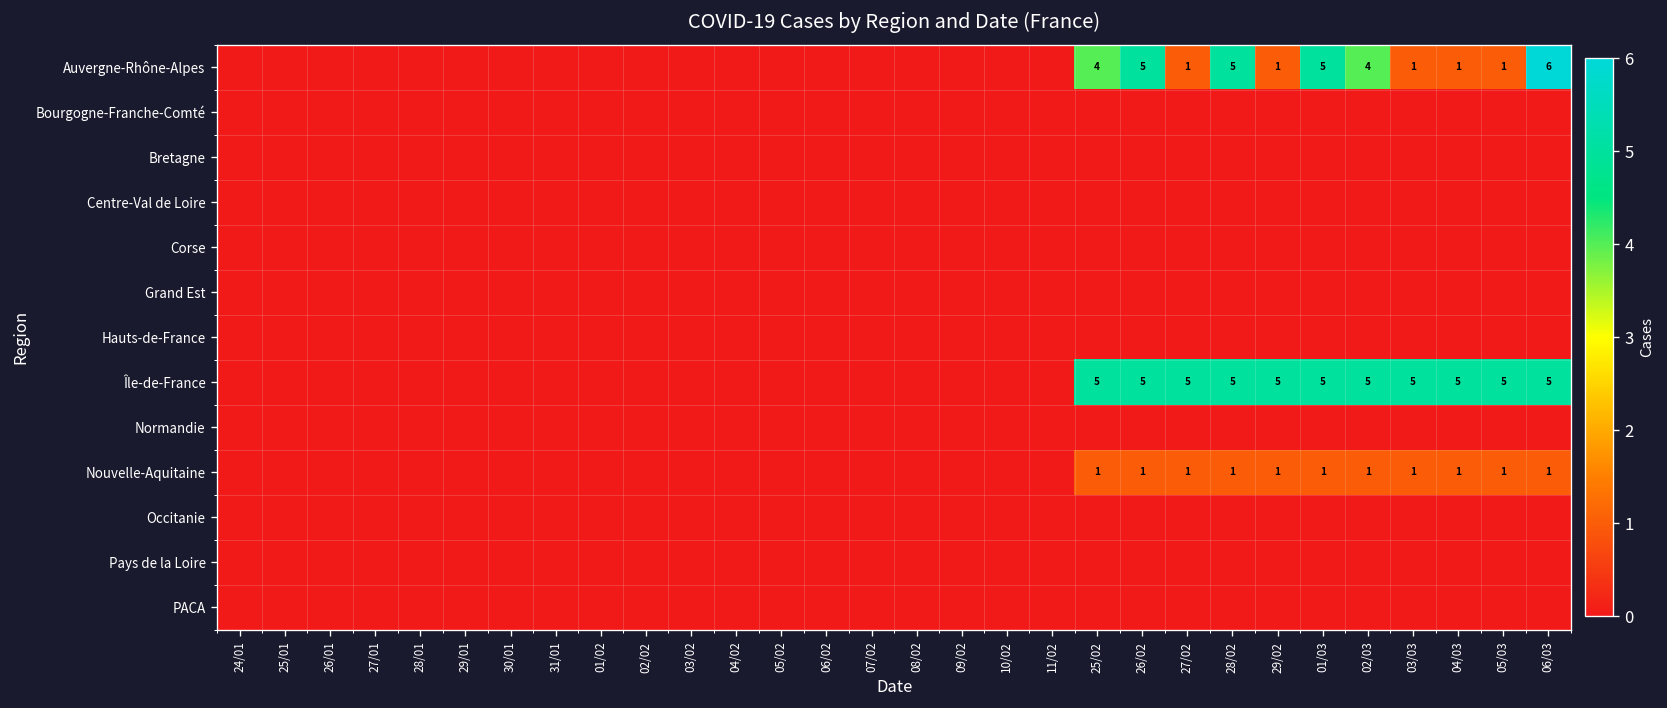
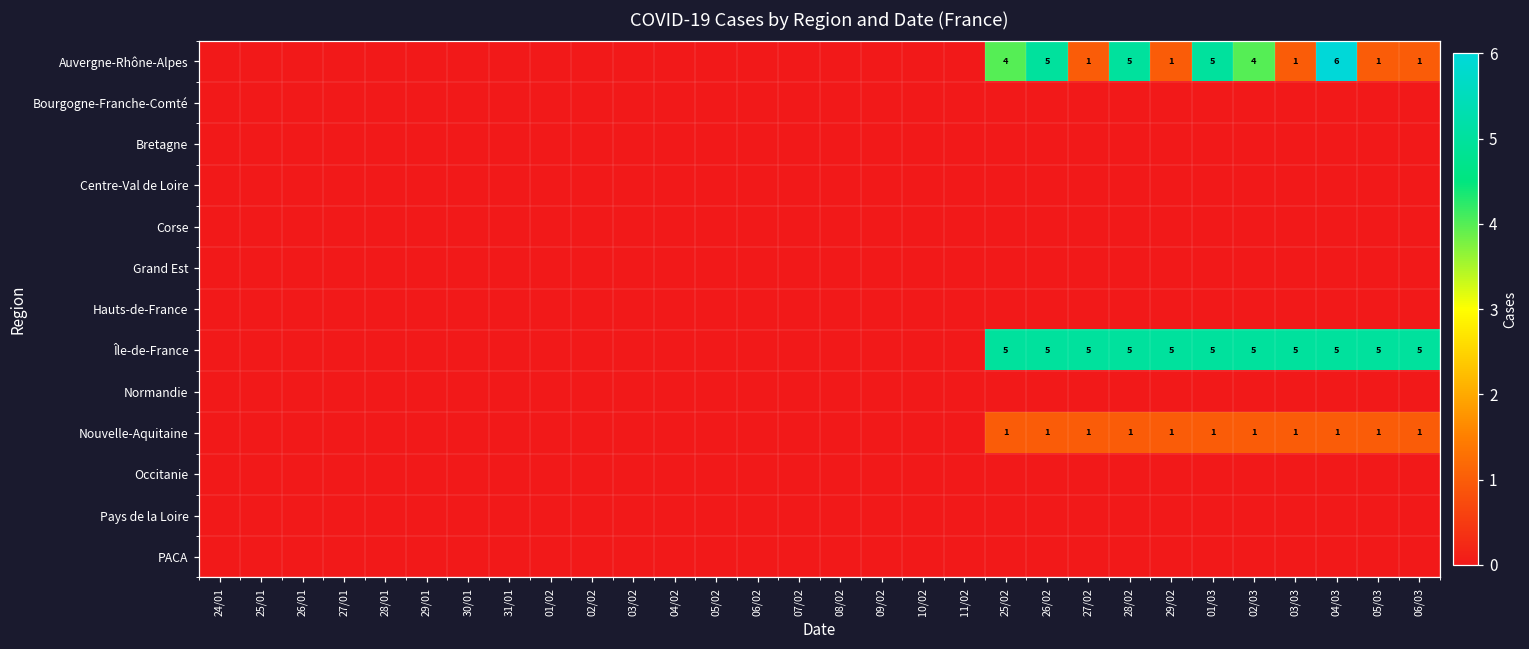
Auvergne-Rhône-Alpes, 04/03: 1 -> 6
Auvergne-Rhône-Alpes, 06/03: 6 -> 1
